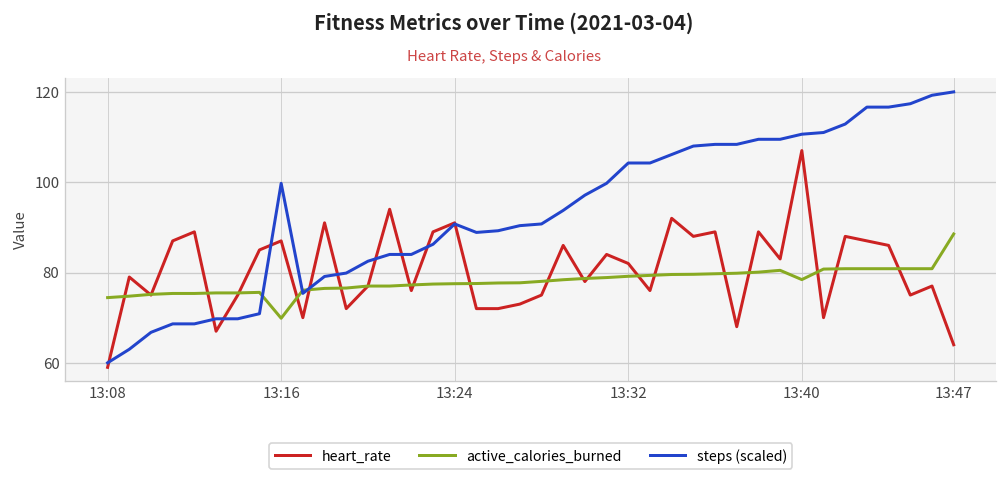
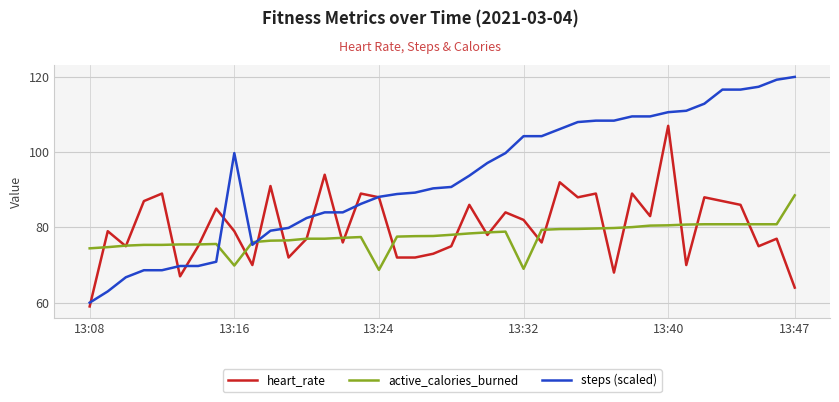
heart_rate, 13:16: 87 -> 79
heart_rate, 13:24: 91 -> 88
active_calories_burned, 13:24: 78 -> 69
steps (scaled), 13:24: 91 -> 88
active_calories_burned, 13:32: 79 -> 69
active_calories_burned, 13:40: 78 -> 81
